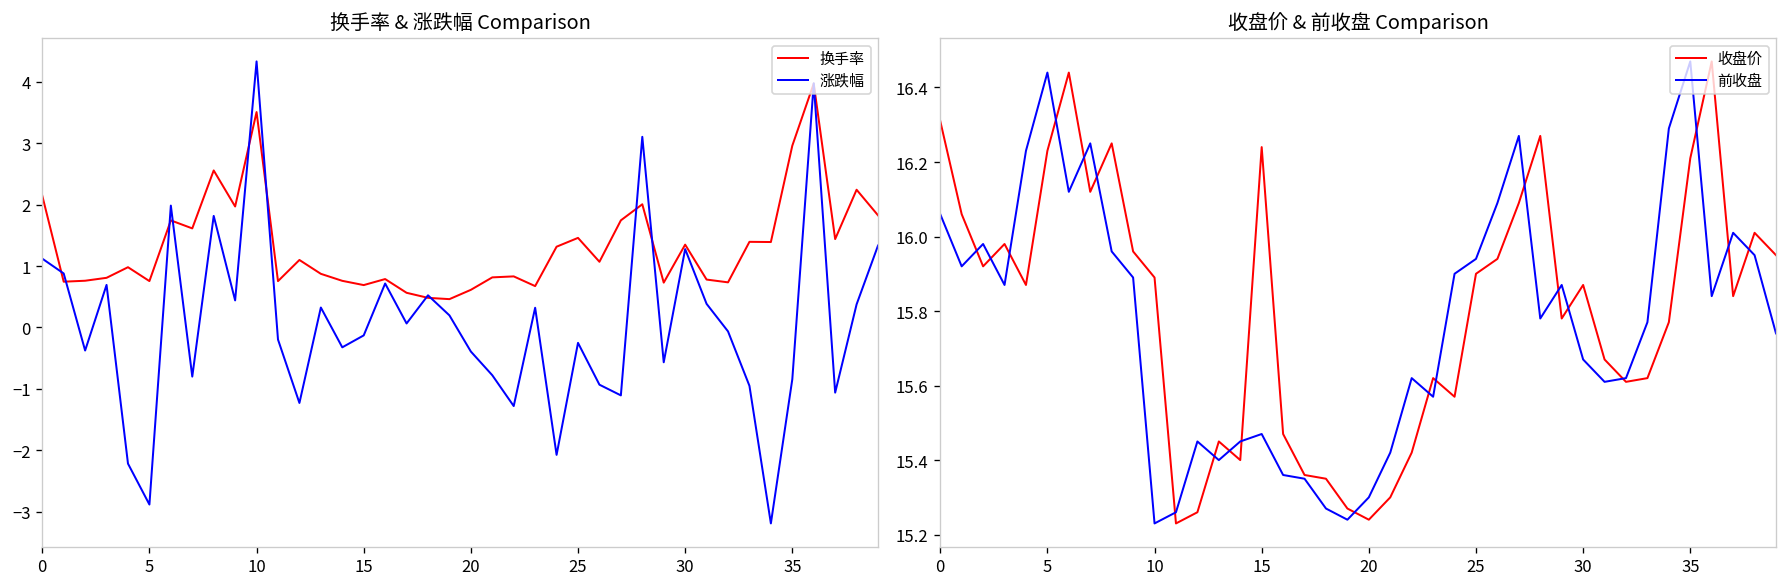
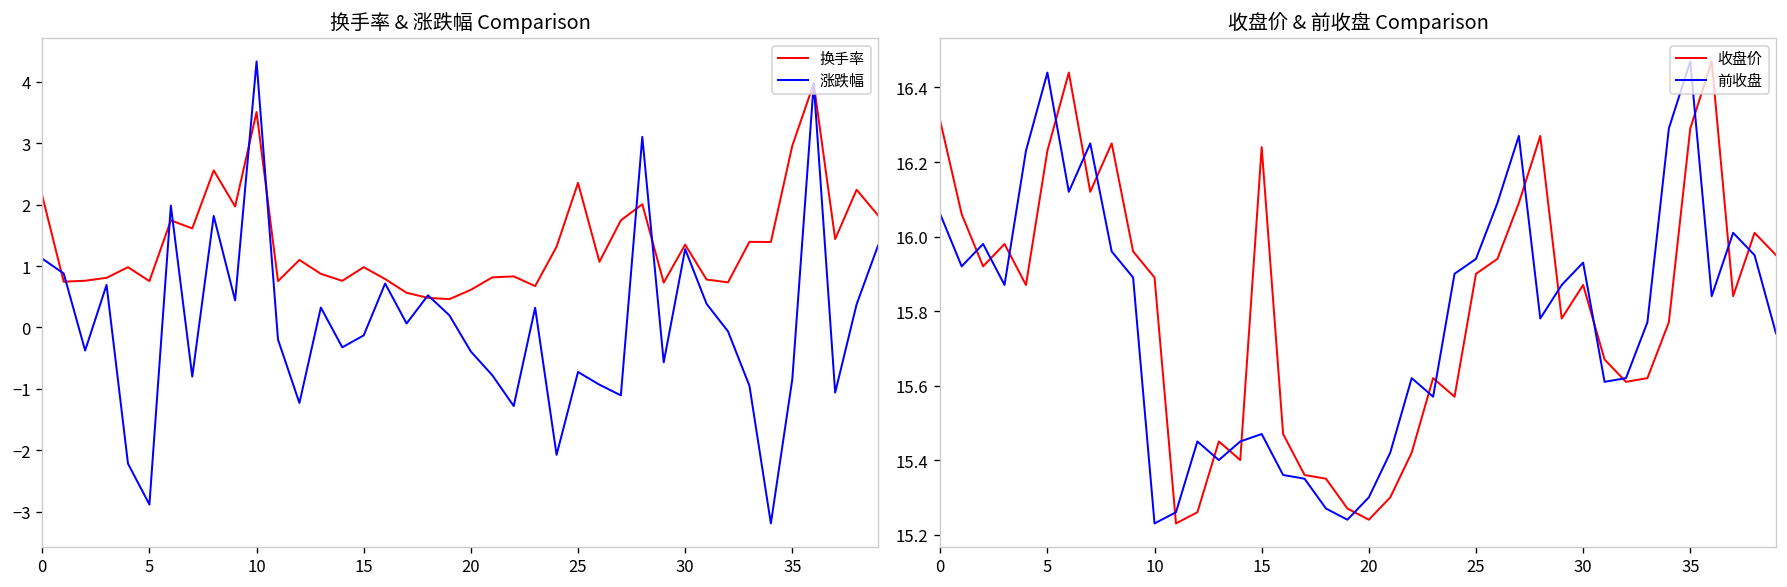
换手率 & 涨跌幅 Comparison, 换手率, 15: 0.7 -> 1.0
换手率 & 涨跌幅 Comparison, 换手率, 25: 1.5 -> 2.4
换手率 & 涨跌幅 Comparison, 涨跌幅, 25: -0.3 -> -0.7
收盘价 & 前收盘 Comparison, 前收盘, 30: 15.67 -> 15.93
收盘价 & 前收盘 Comparison, 收盘价, 35: 16.21 -> 16.29
